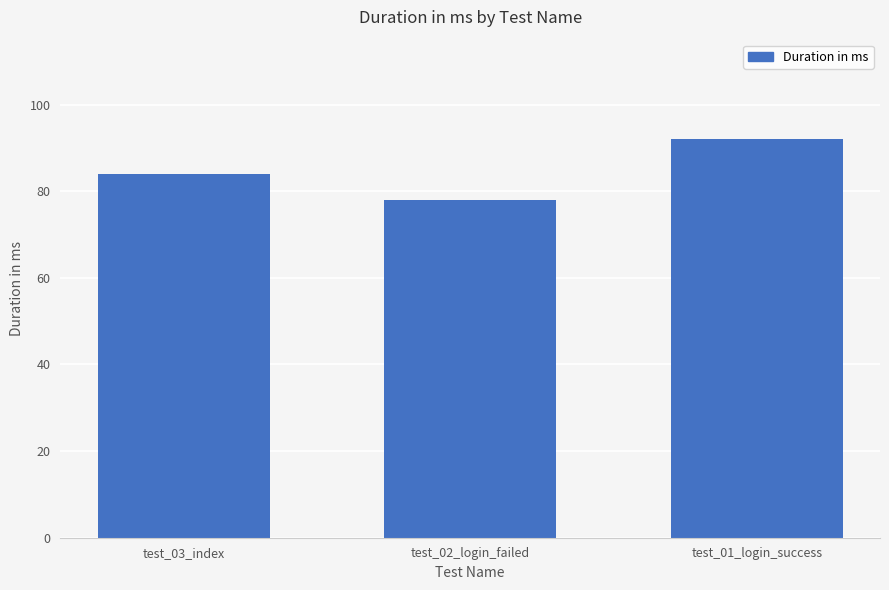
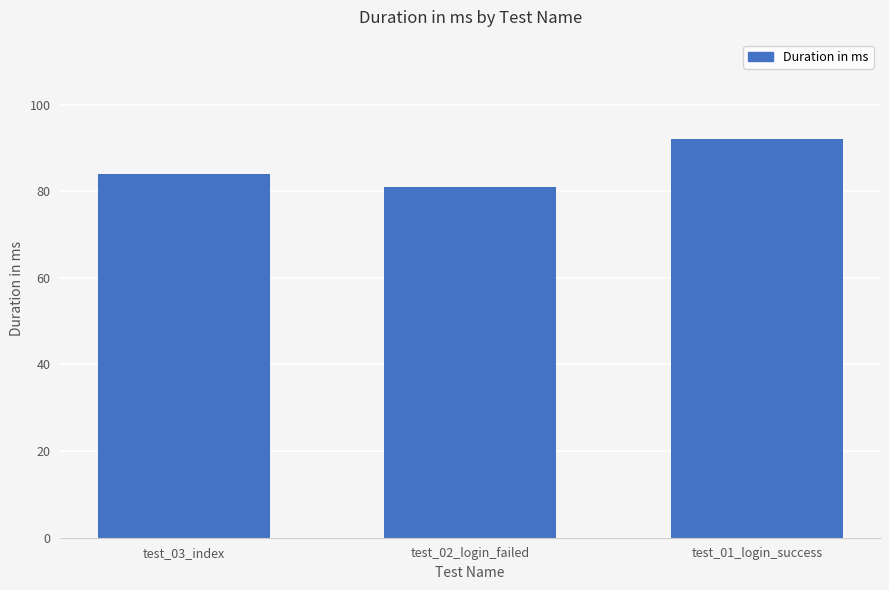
test_02_login_failed: 78 -> 81
